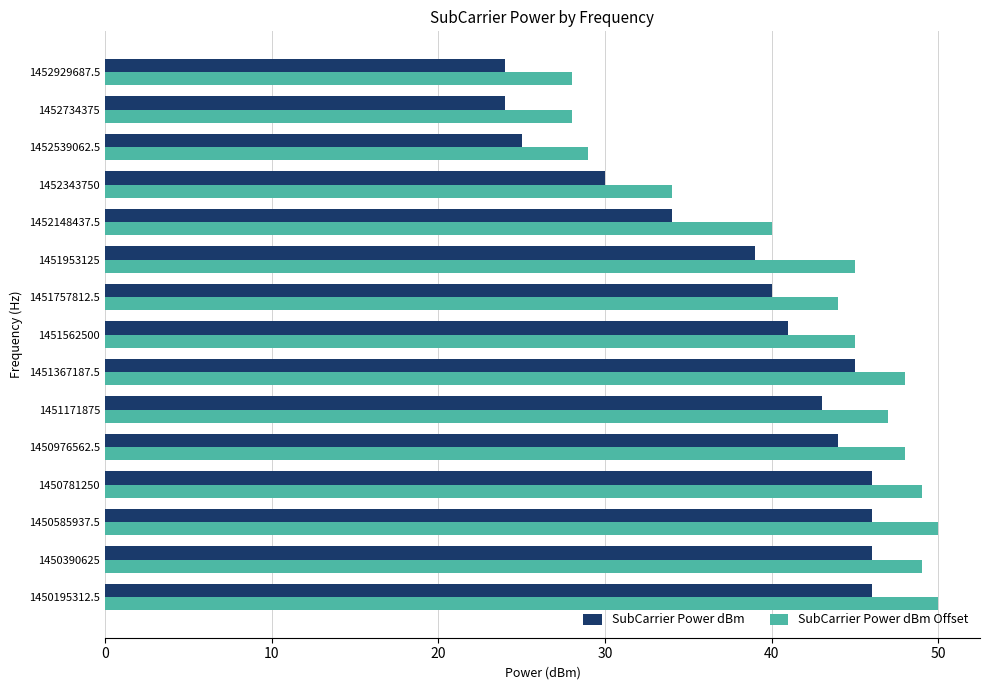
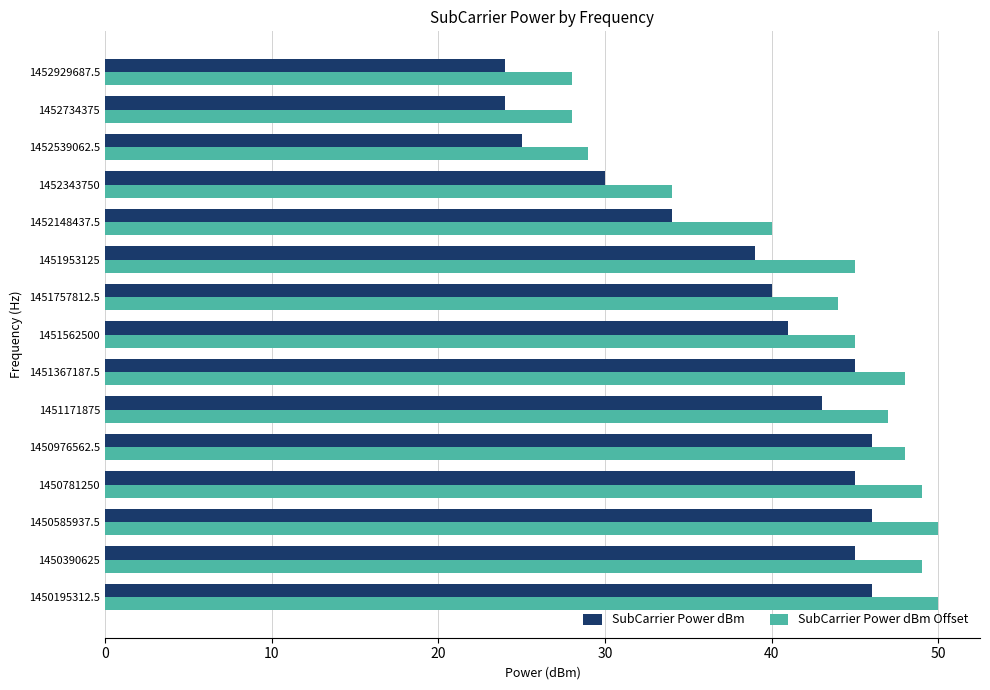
SubCarrier Power dBm, 1450976562.5: 44.0 -> 46.0
SubCarrier Power dBm, 1450781250: 46.0 -> 45.0
SubCarrier Power dBm, 1450390625: 46.0 -> 45.0
